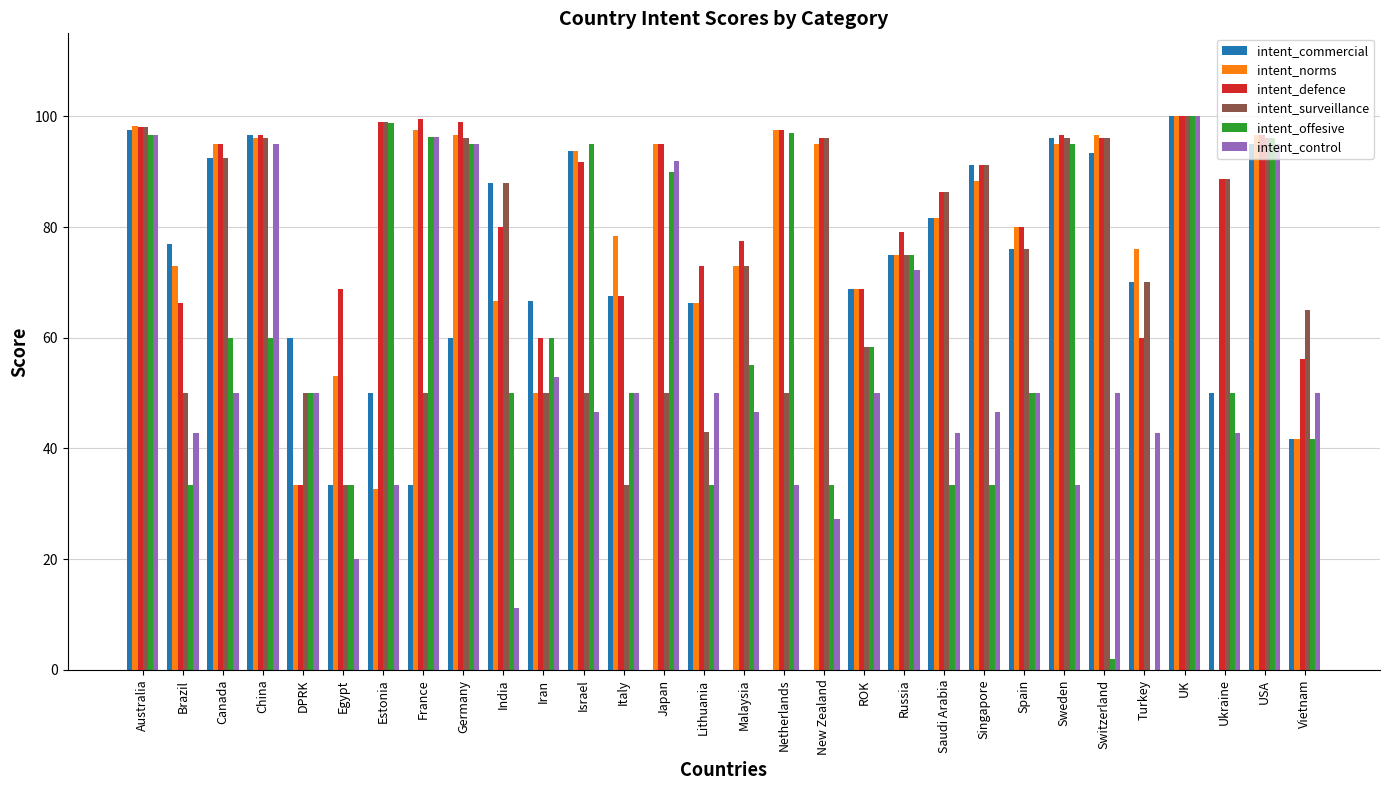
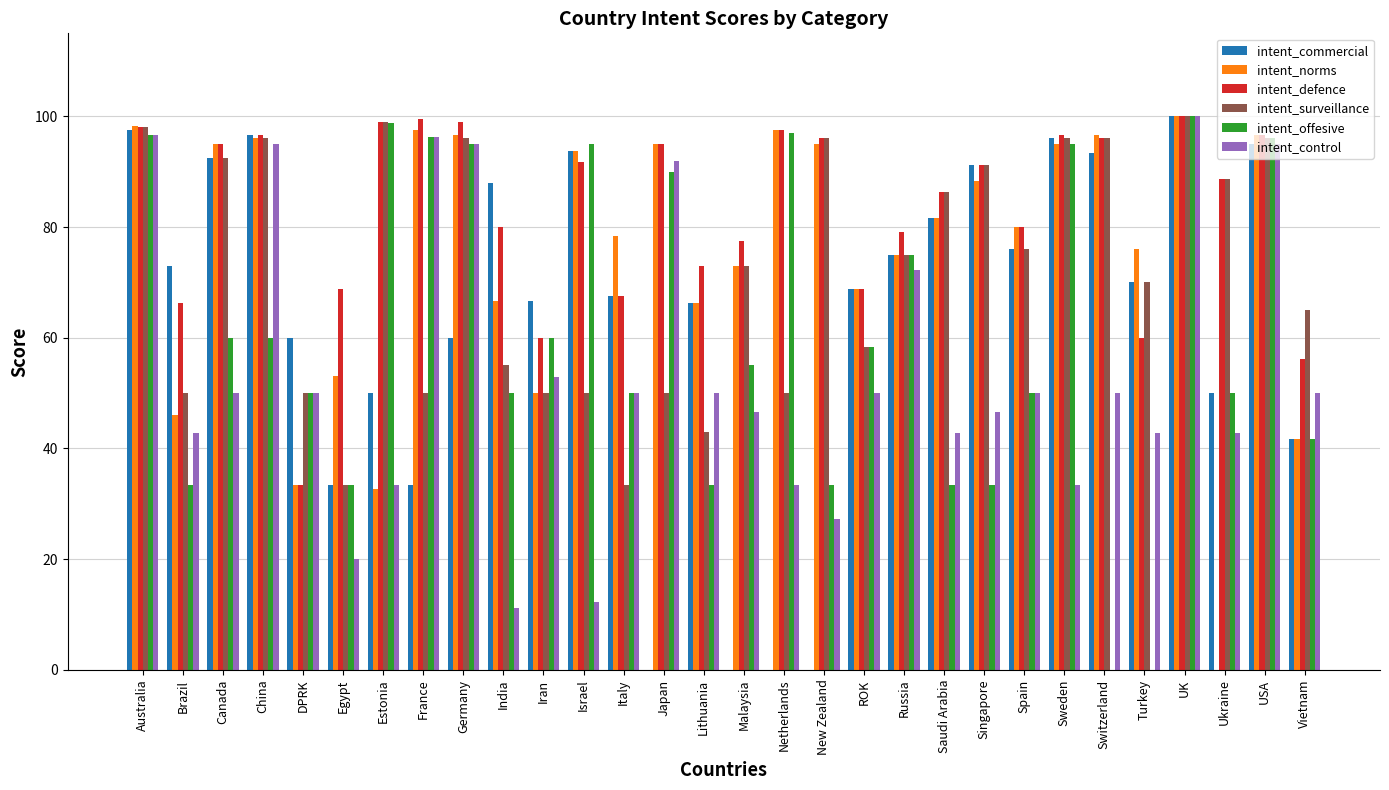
intent_commercial, Brazil: 77 -> 73
intent_norms, Brazil: 73 -> 46
intent_surveillance, India: 88 -> 55
intent_control, Israel: 47 -> 12
intent_offesive, Switzerland: 2 -> 0
